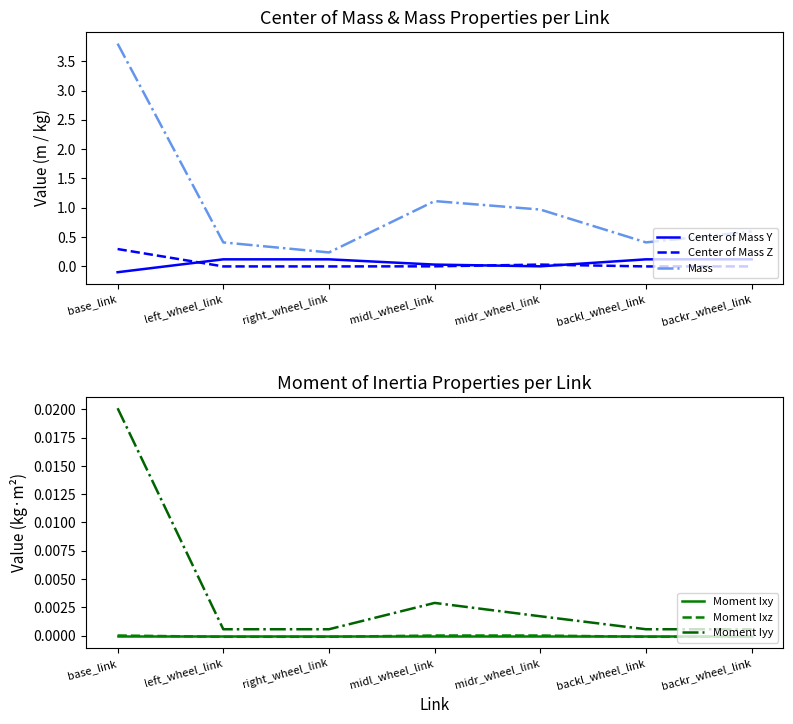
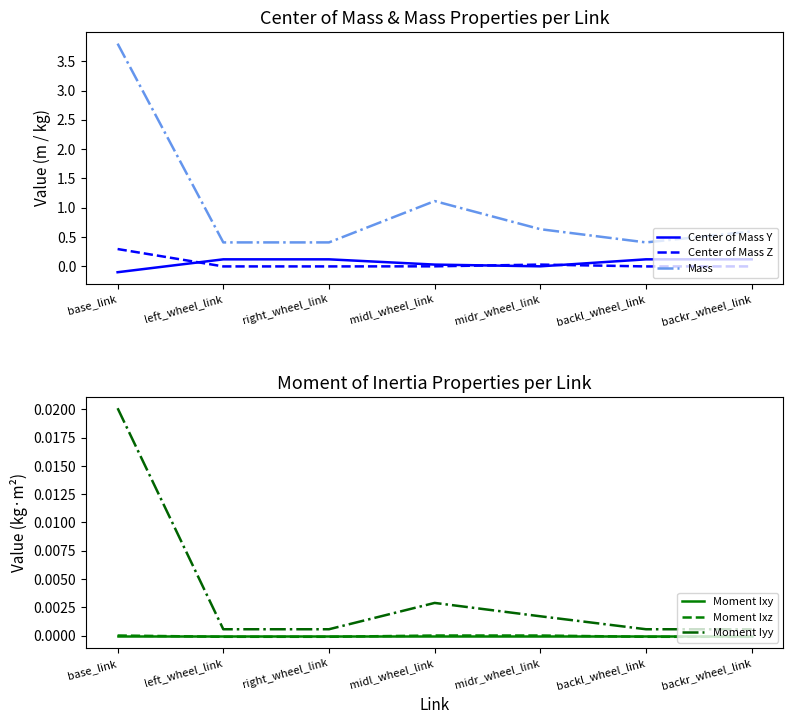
Center of Mass & Mass Properties per Link, Mass, right_wheel_link: 0.2 -> 0.4
Center of Mass & Mass Properties per Link, Mass, midr_wheel_link: 1.0 -> 0.6
